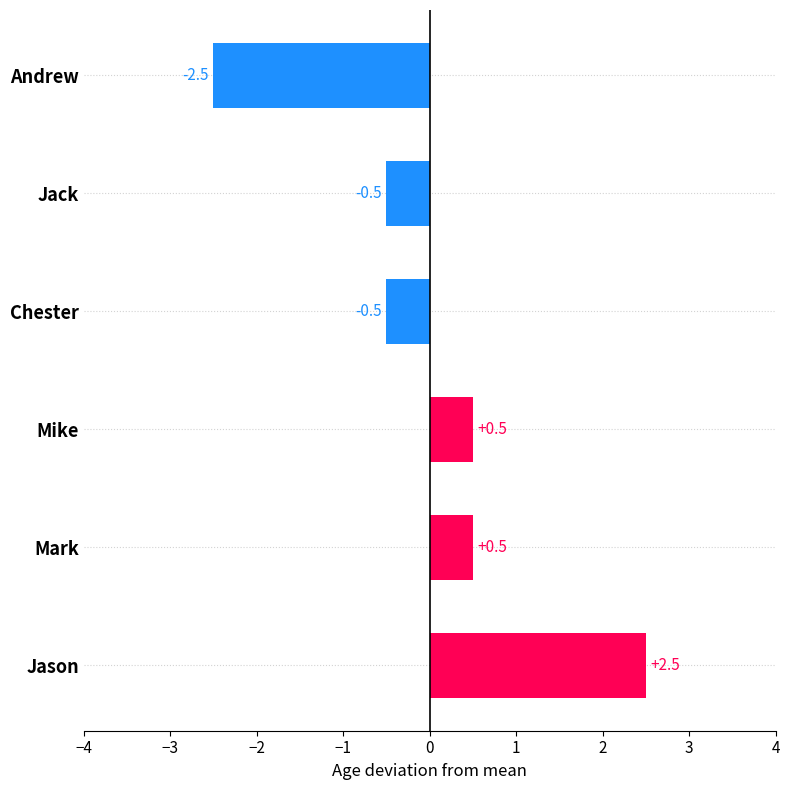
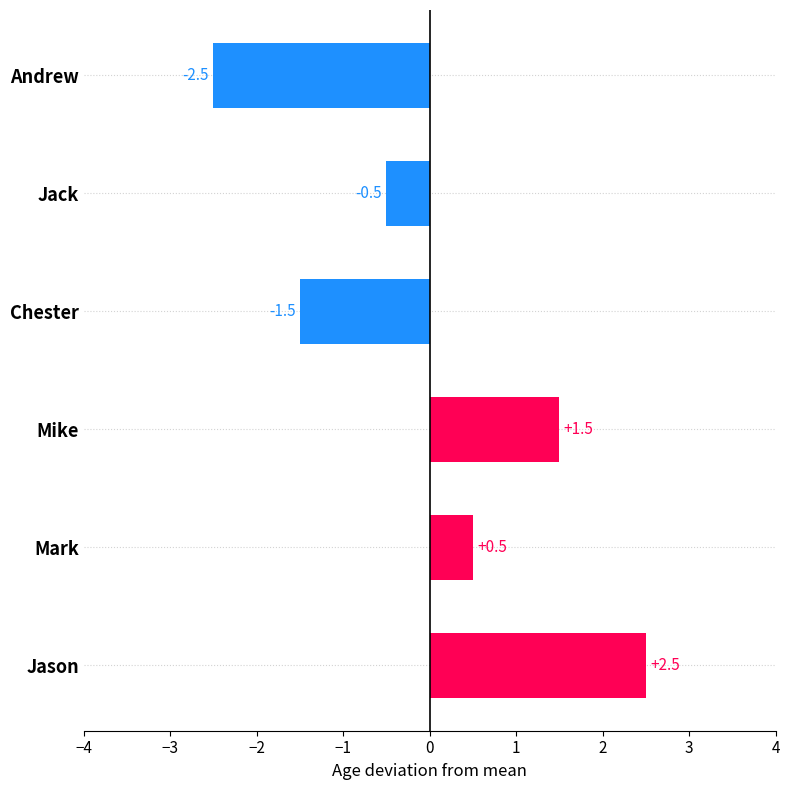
Chester: -0.5 -> -1.5
Mike: +0.5 -> +1.5
